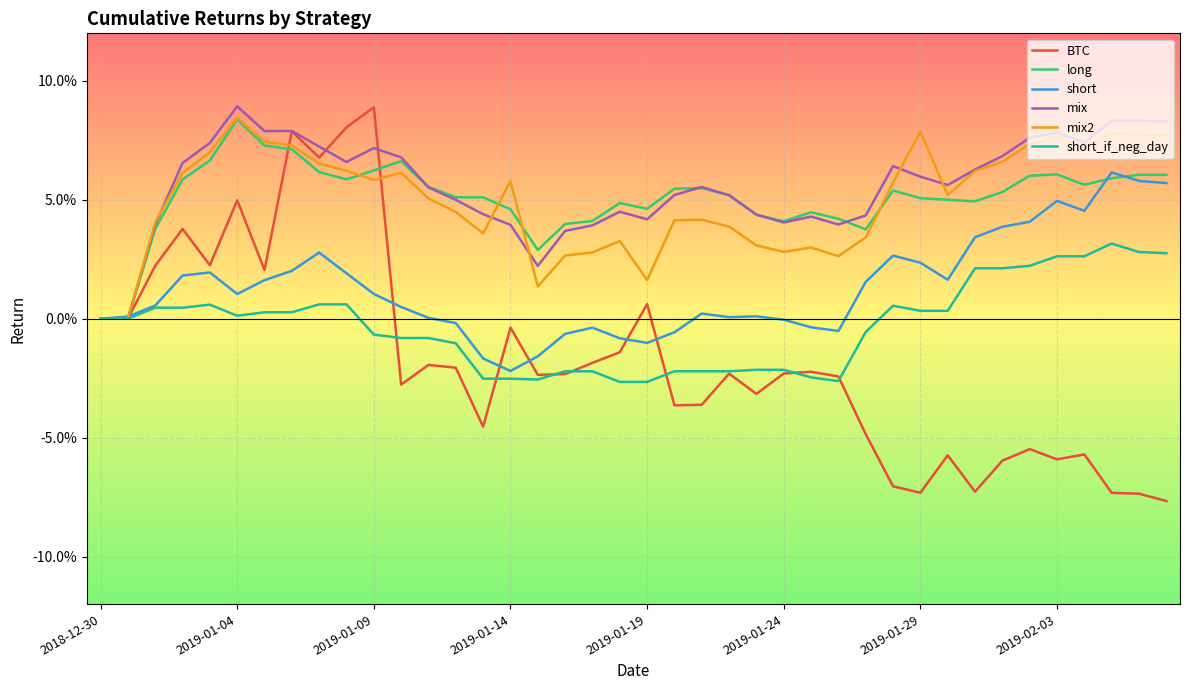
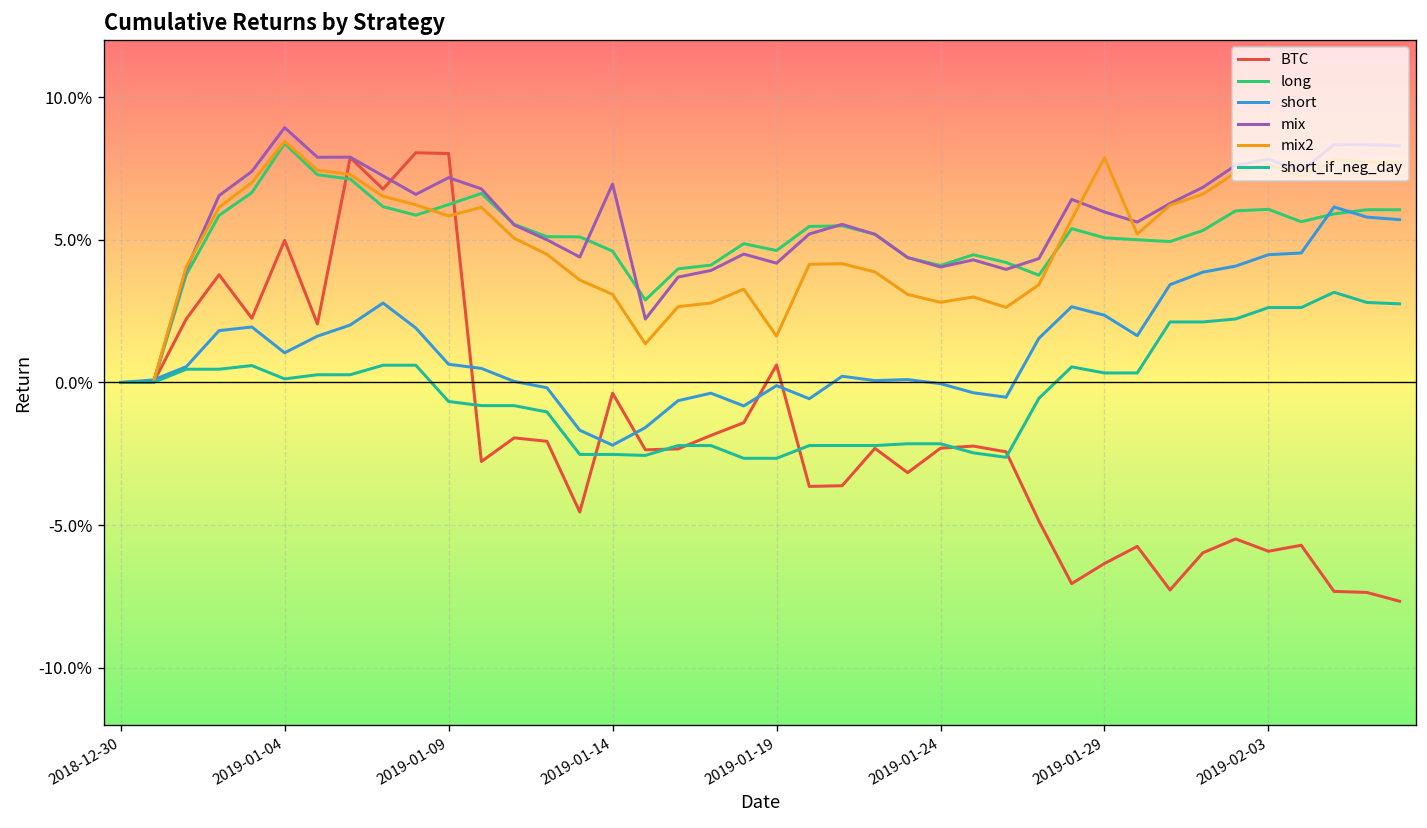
BTC, 2019-01-09: 8.9% -> 8.0%
short, 2019-01-09: 1.0% -> 0.6%
mix, 2019-01-14: 3.9% -> 7.0%
mix2, 2019-01-14: 5.8% -> 3.1%
short, 2019-01-19: -1.0% -> -0.1%
BTC, 2019-01-29: -7.3% -> -6.3%
short, 2019-02-03: 5.0% -> 4.5%
